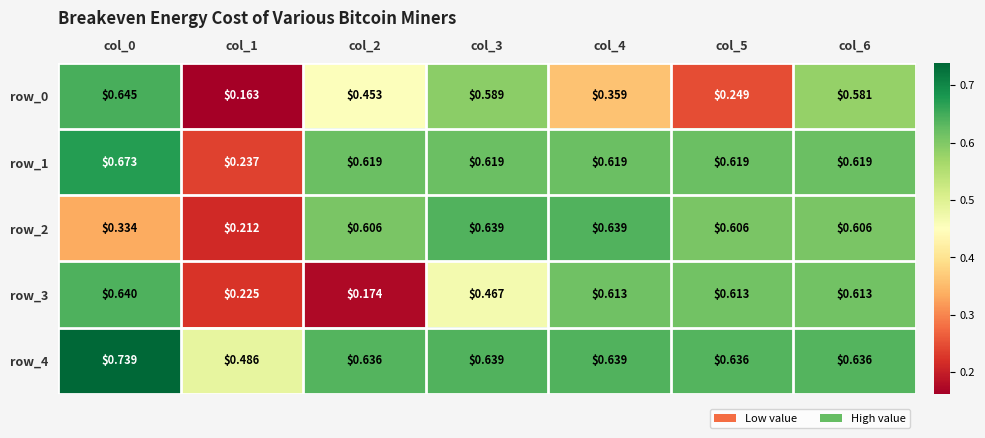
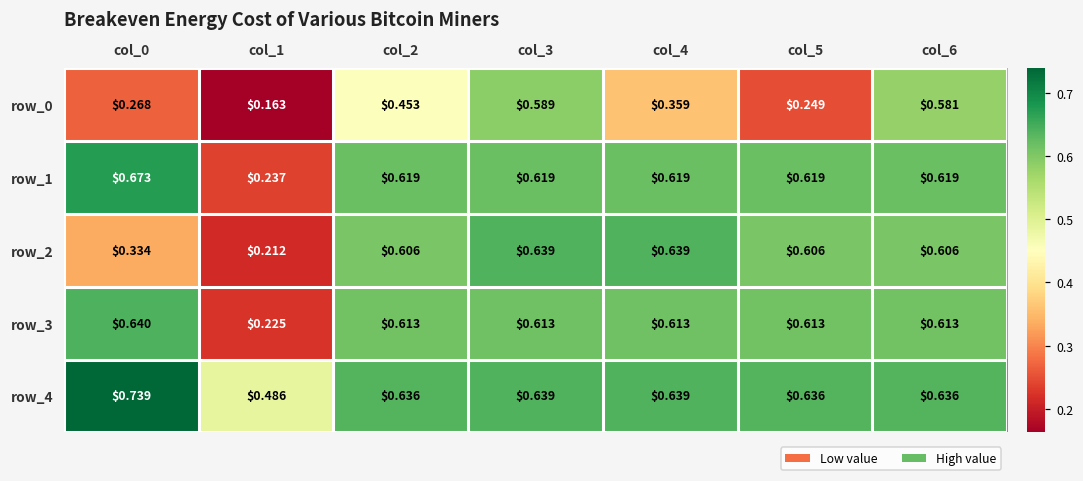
row_0, col_0: $0.645 -> $0.268
row_3, col_2: $0.174 -> $0.613
row_3, col_3: $0.467 -> $0.613
